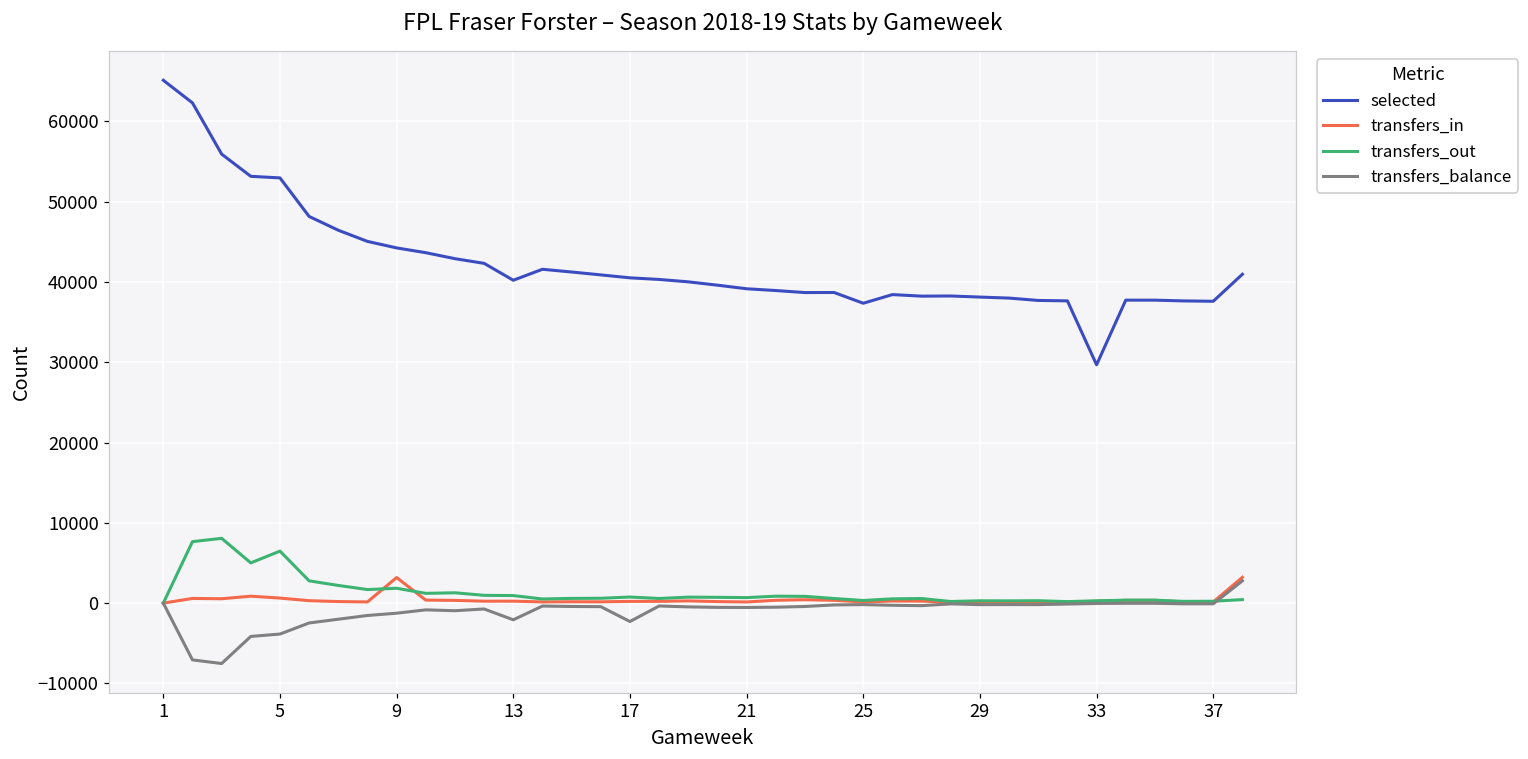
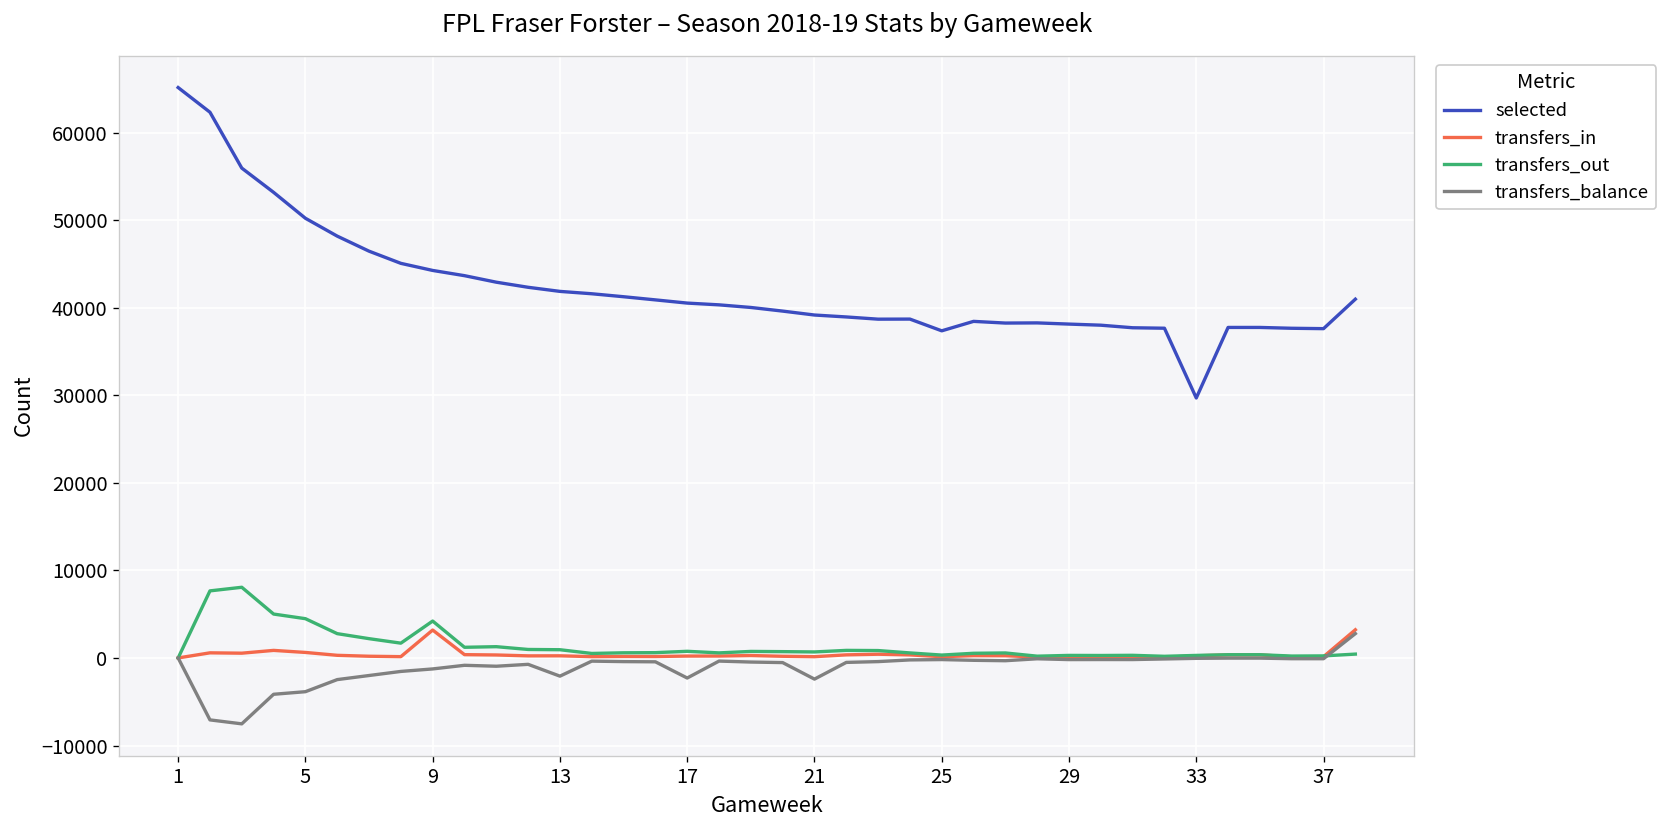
selected, 5: 53000 -> 50000
transfers_out, 5: 6000 -> 4000
transfers_out, 9: 2000 -> 4000
selected, 13: 40000 -> 42000
transfers_balance, 21: -1000 -> -2000
